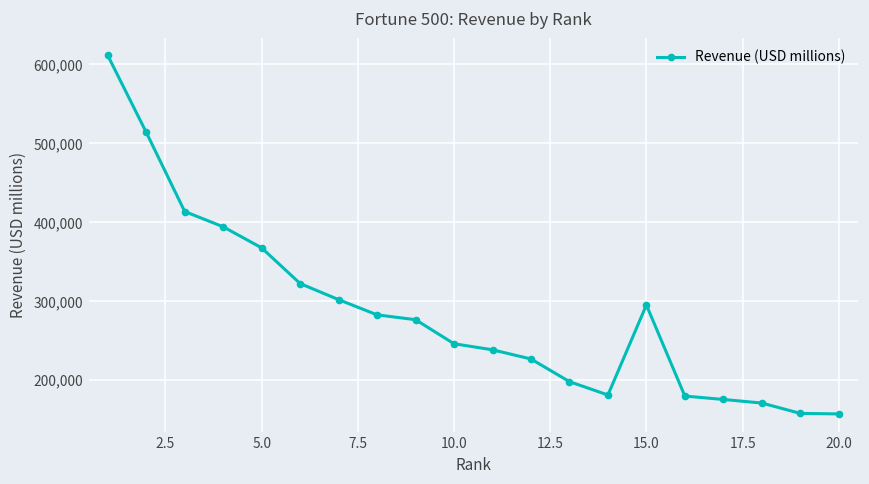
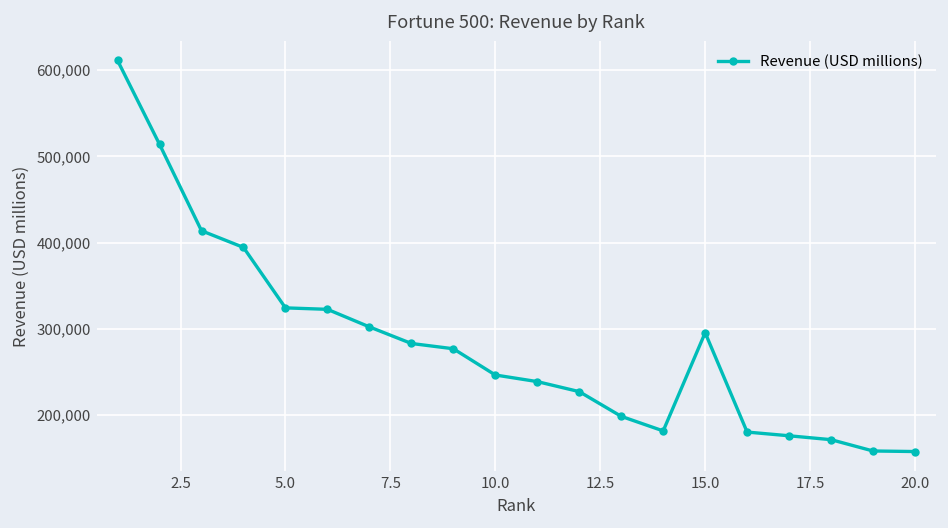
5.0: 370,000 -> 320,000
